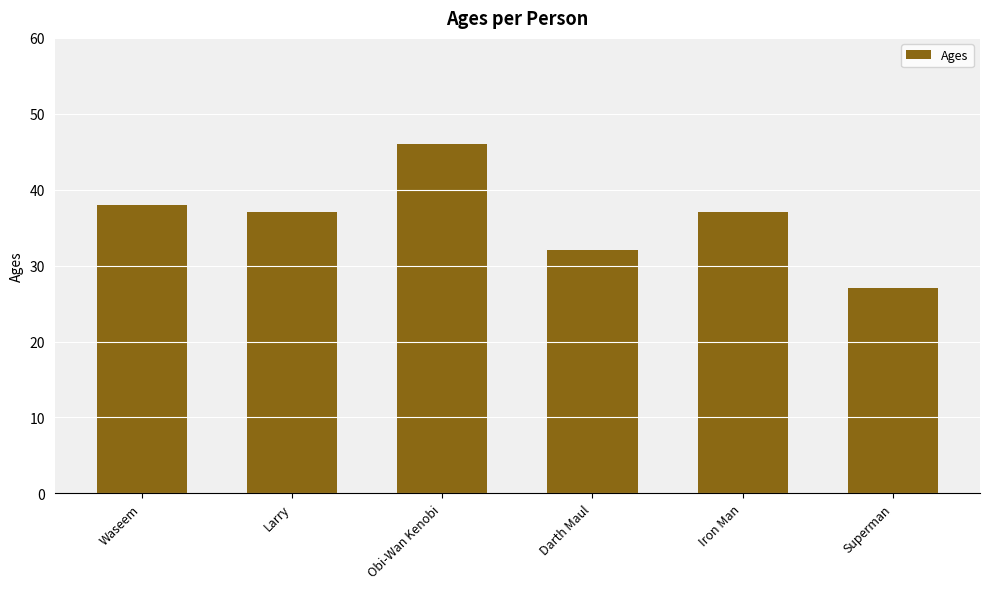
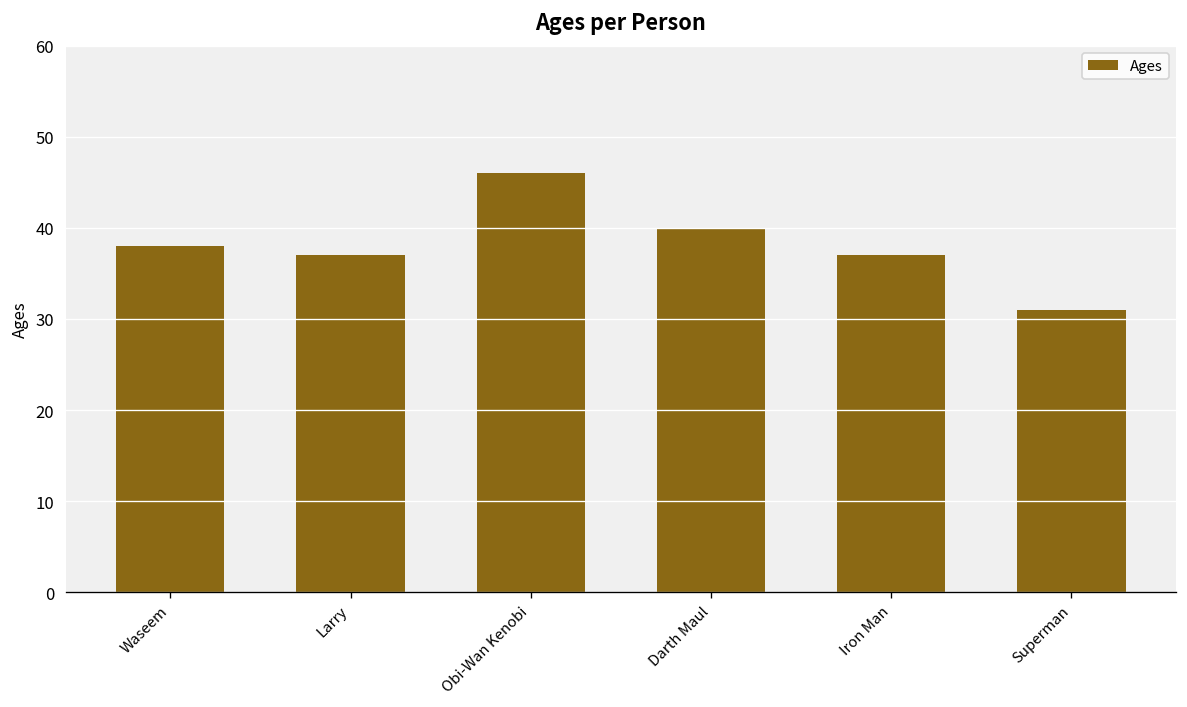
Darth Maul: 32 -> 40
Superman: 27 -> 31
